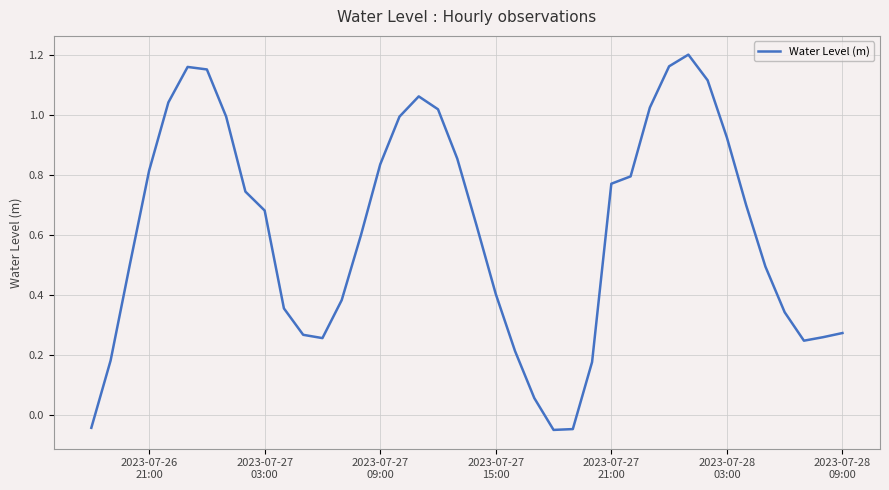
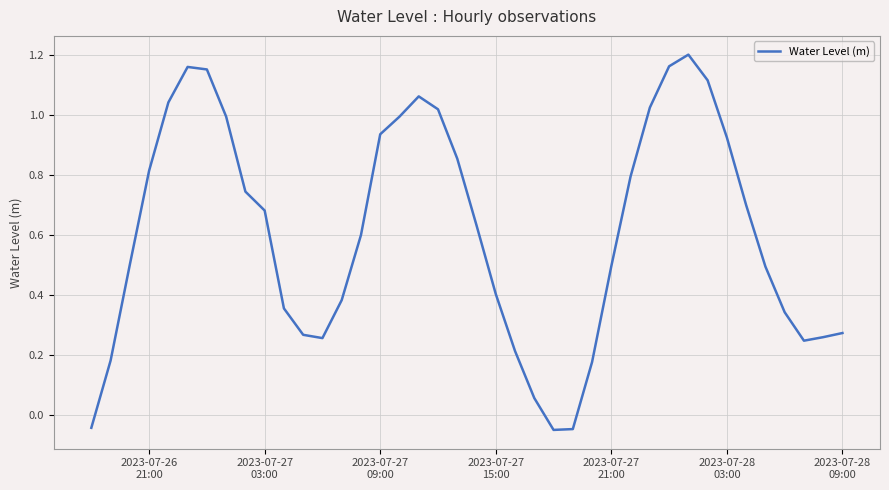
2023-07-27 09:00: 0.84 -> 0.94
2023-07-27 21:00: 0.77 -> 0.50
